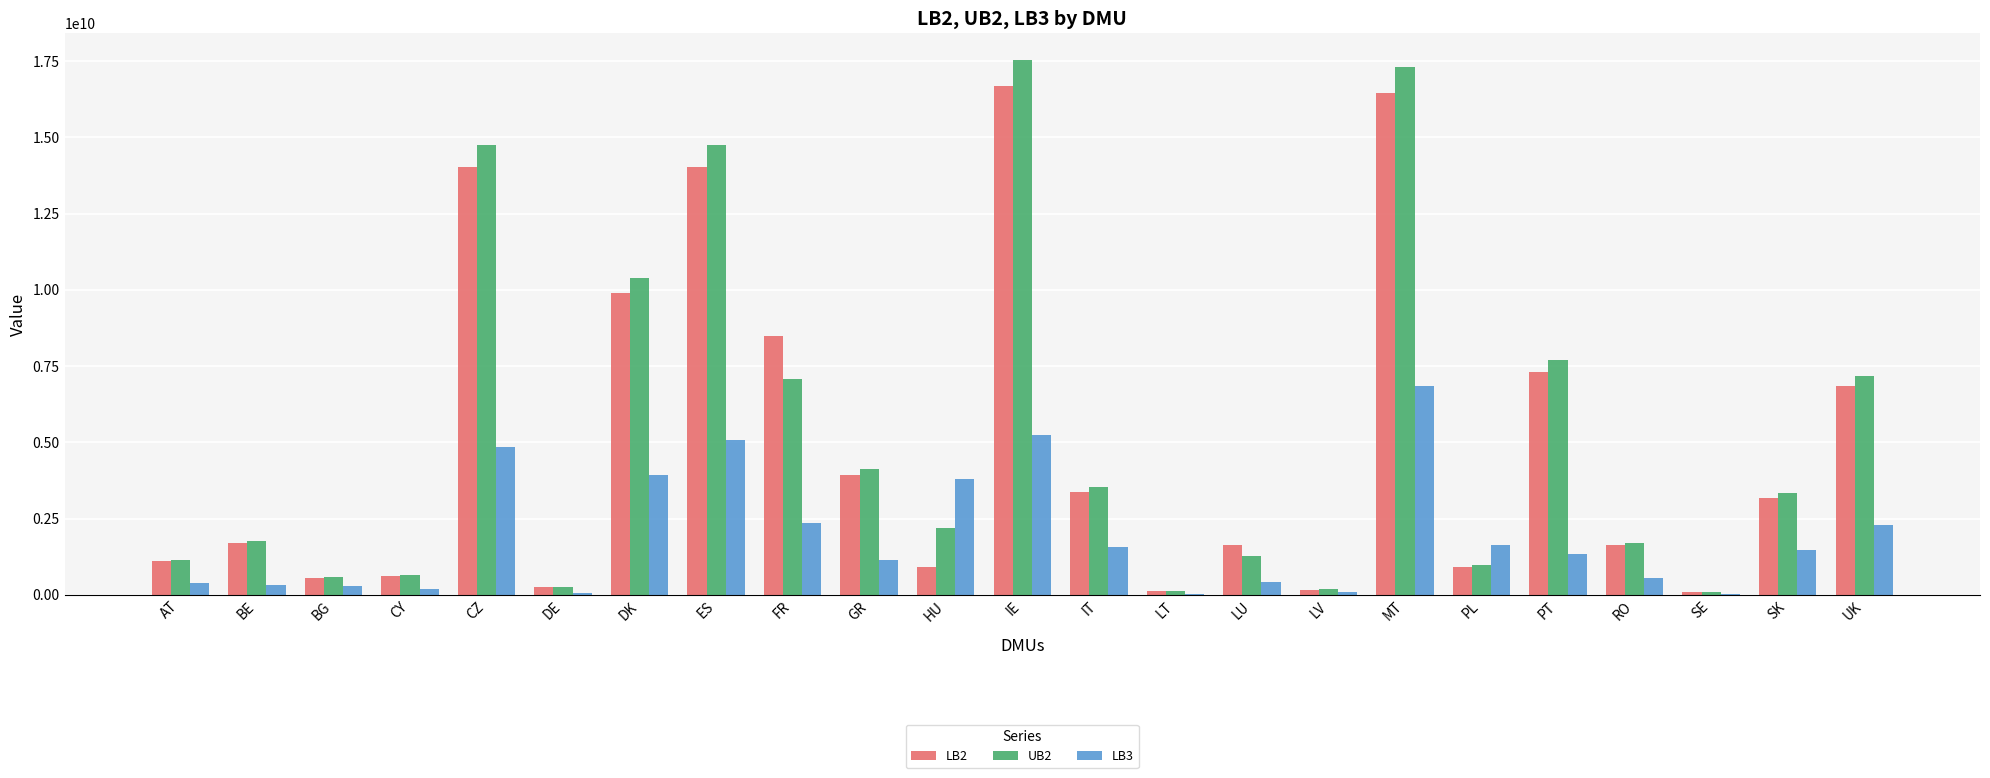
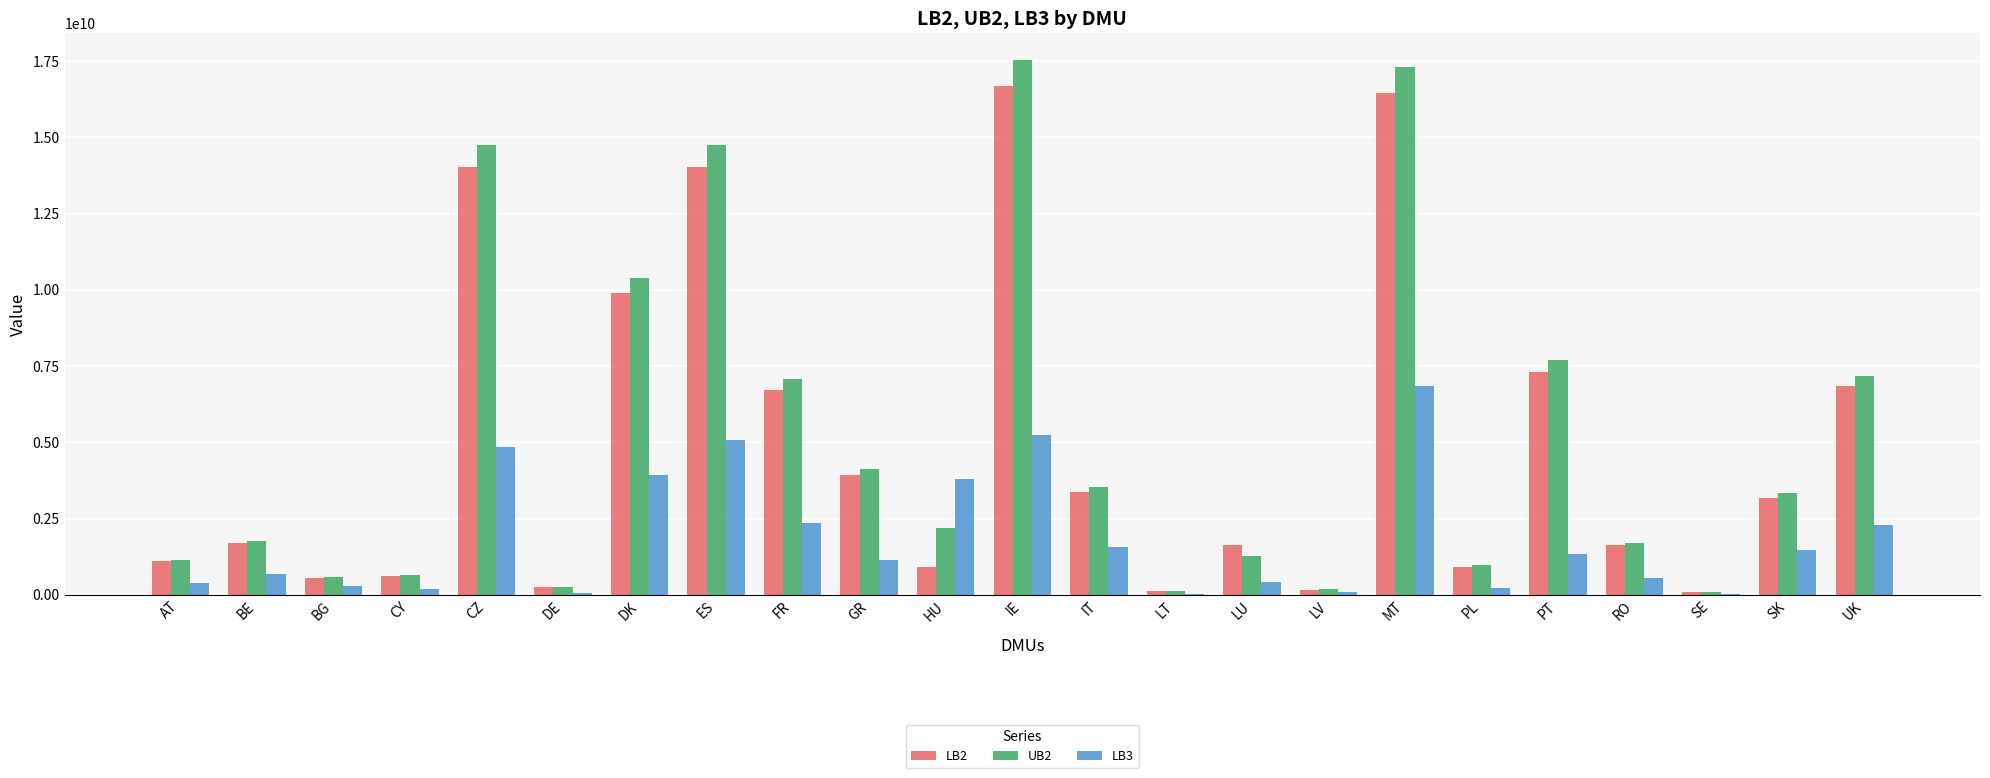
LB3, BE: 300000000 -> 700000000
LB2, FR: 8500000000 -> 6700000000
LB3, PL: 1600000000 -> 200000000
